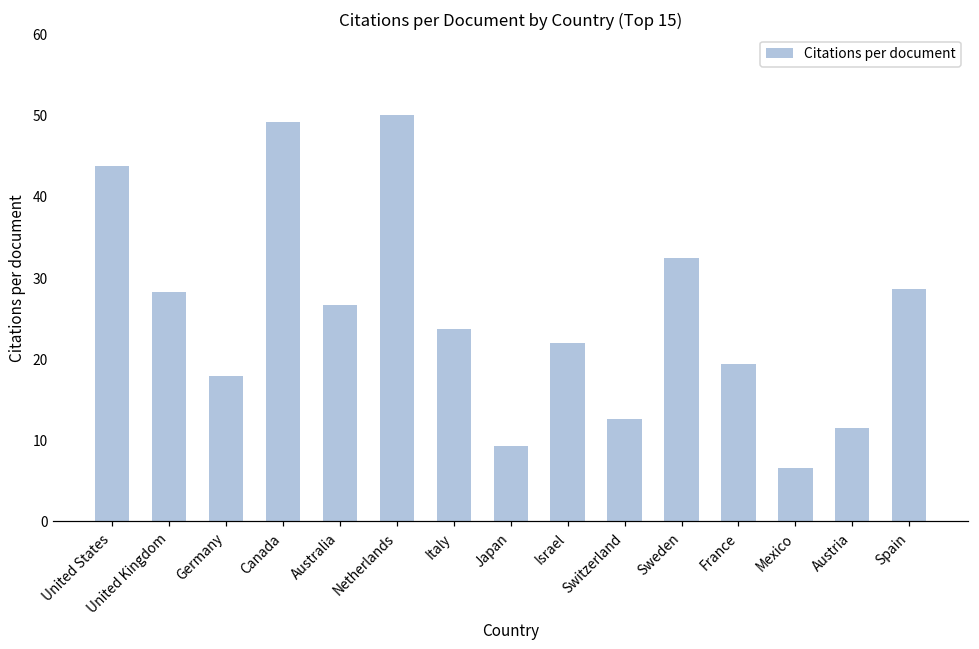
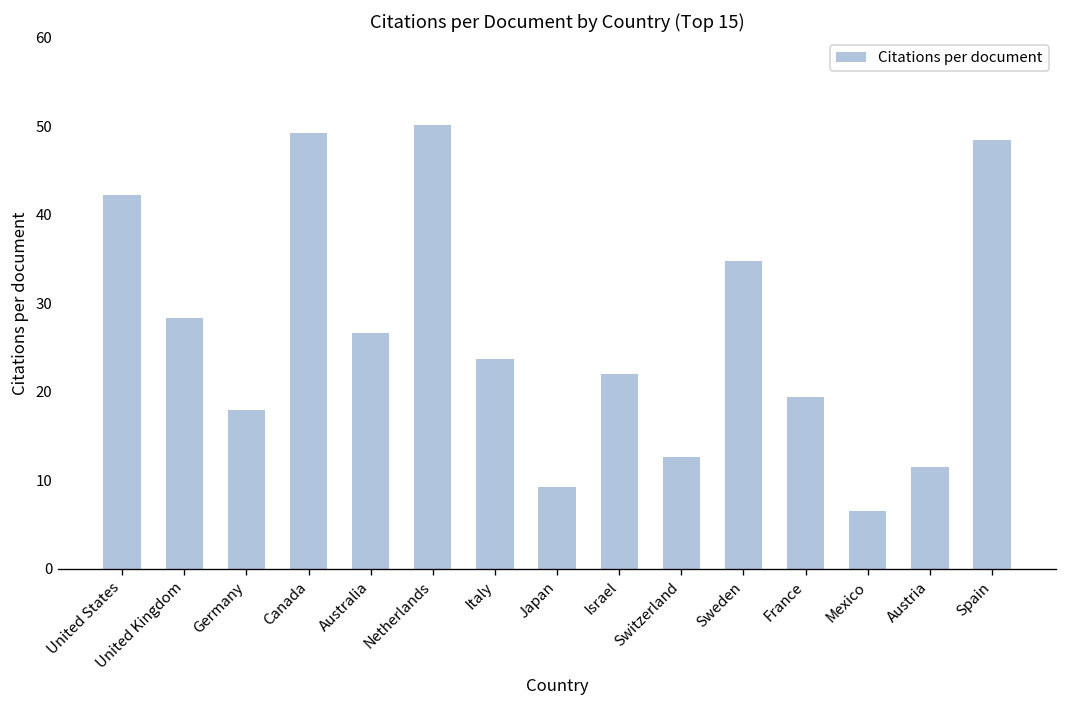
United States: 44 -> 42
Sweden: 33 -> 35
Spain: 29 -> 48
